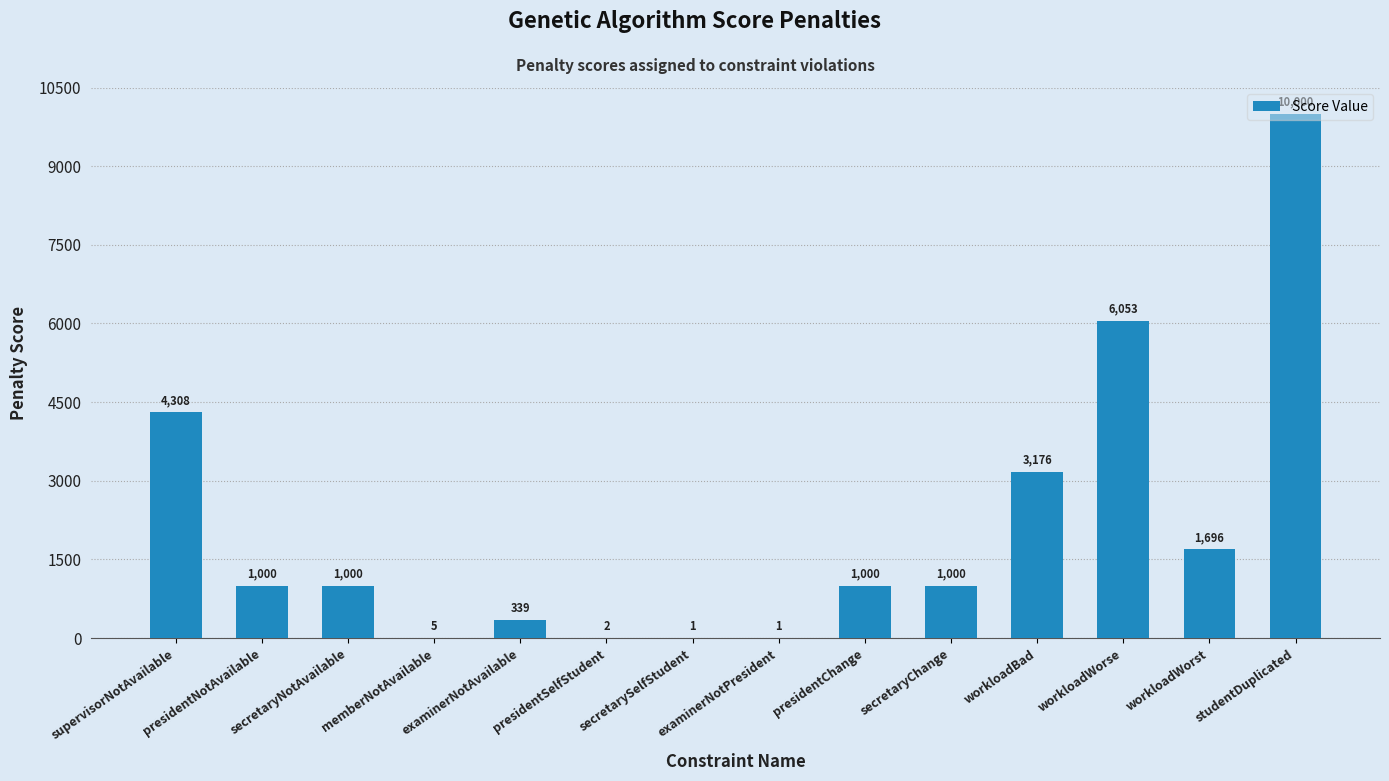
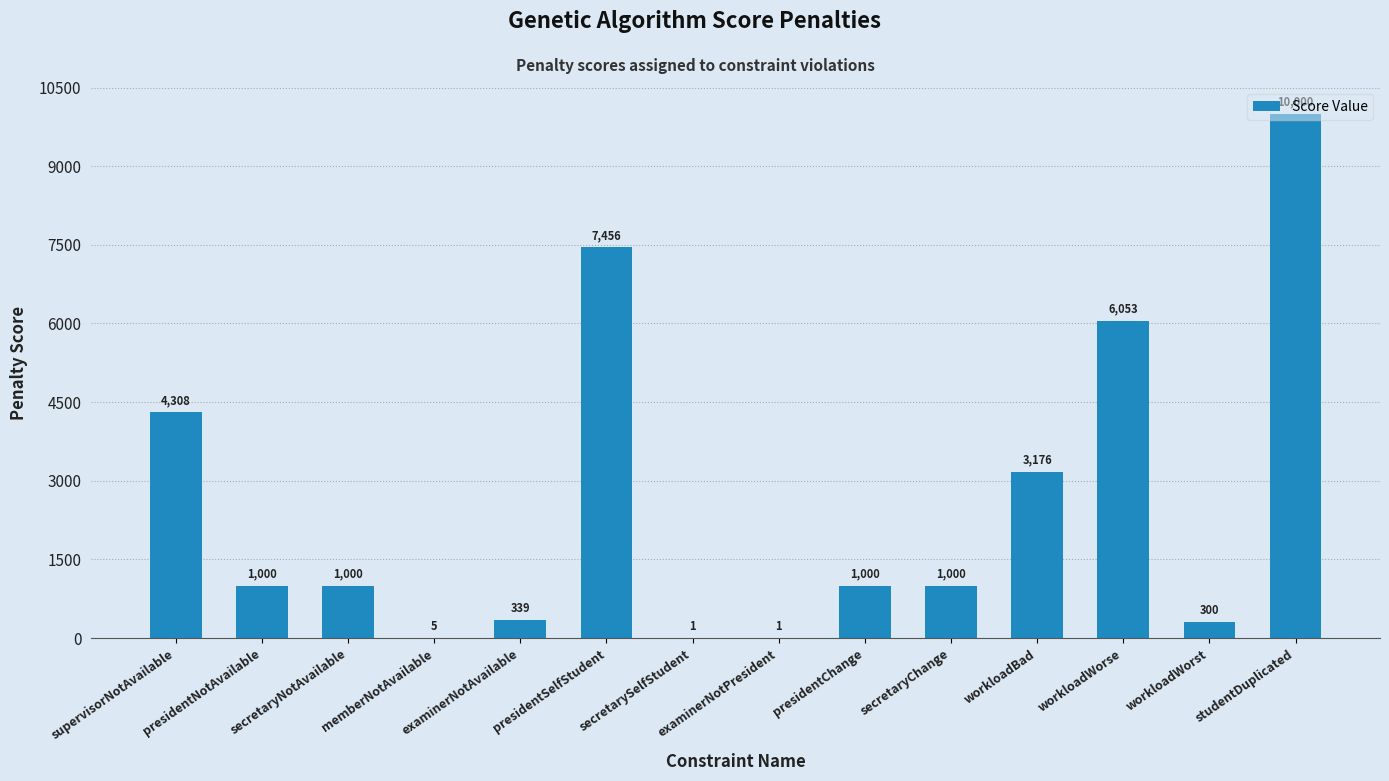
presidentSelfStudent: 2 -> 7,456
workloadWorst: 1,696 -> 300
